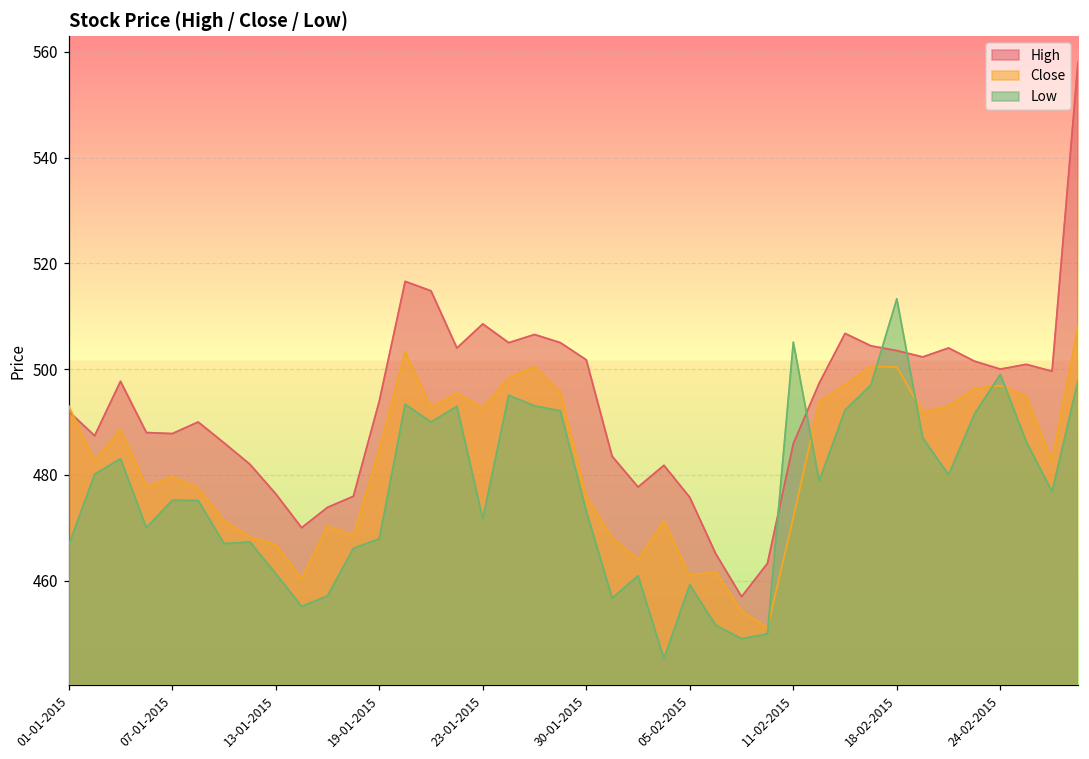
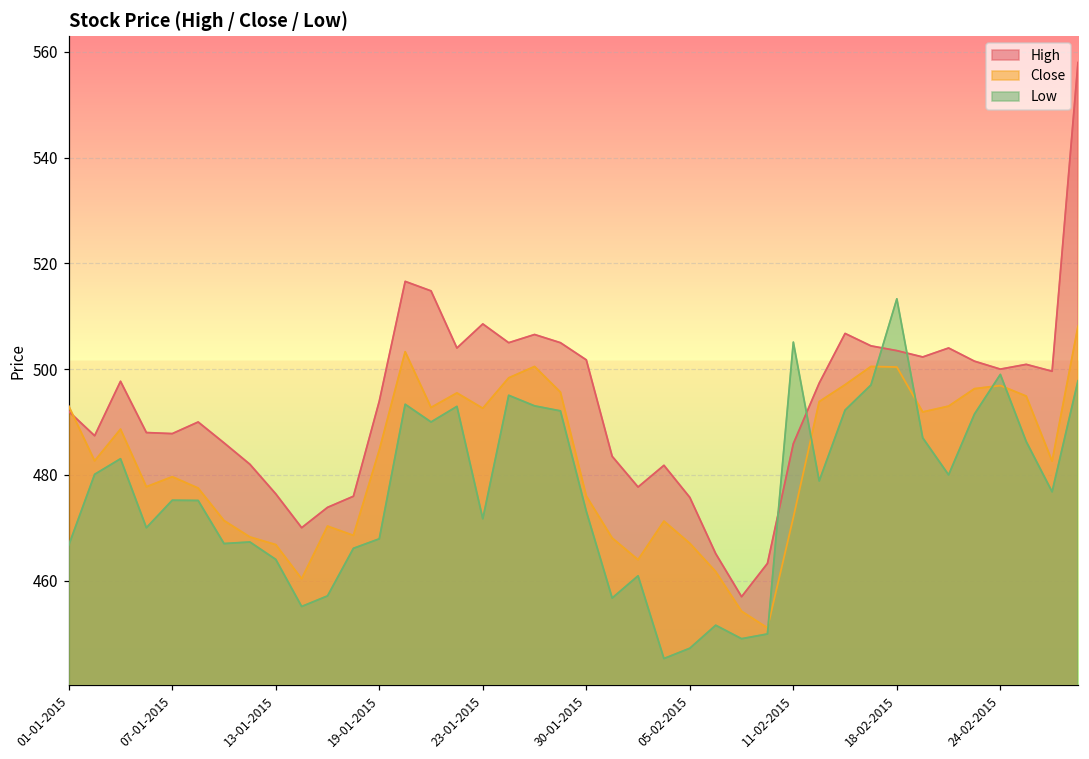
Low, 13-01-2015: 461 -> 464
Close, 05-02-2015: 461 -> 467
Low, 05-02-2015: 459 -> 447
